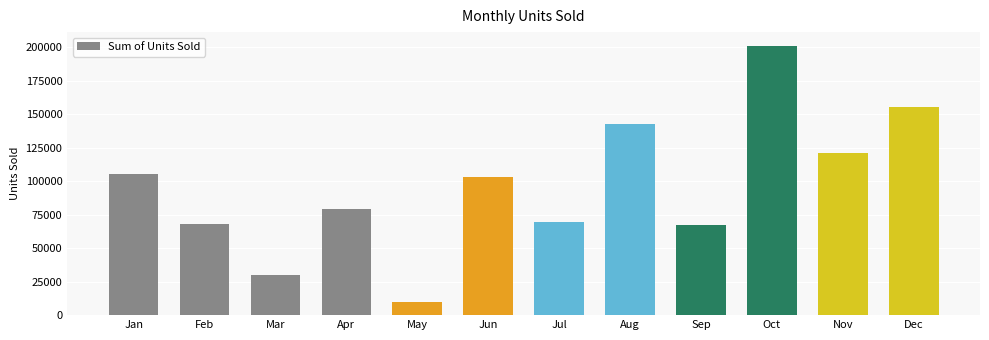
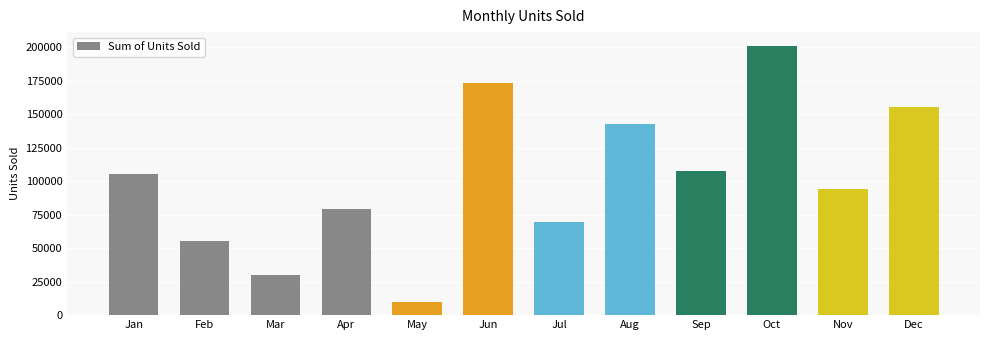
Feb: 68000 -> 55000
Jun: 103000 -> 173000
Sep: 67000 -> 108000
Nov: 121000 -> 94000
